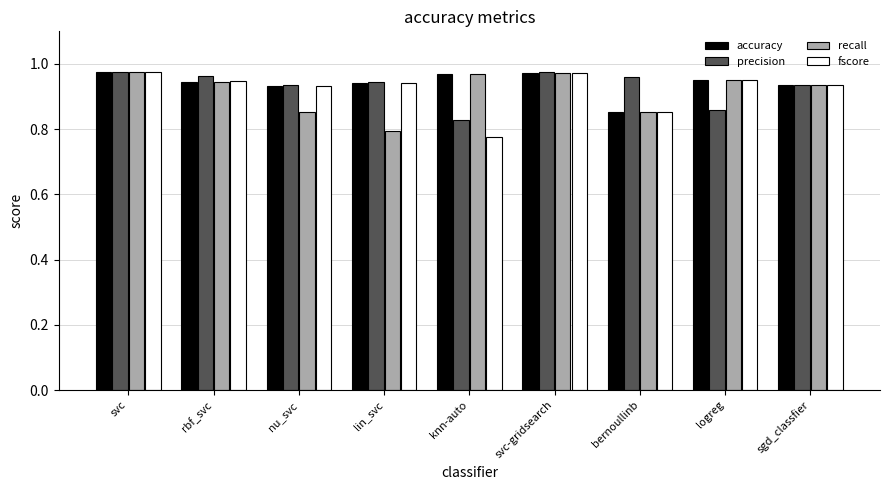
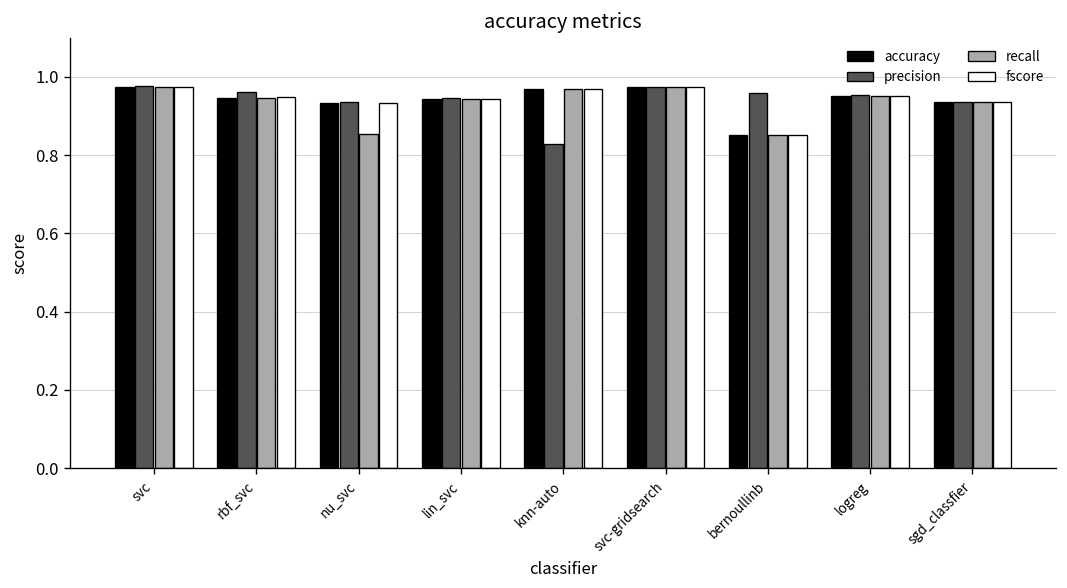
recall, lin_svc: 0.80 -> 0.94
fscore, knn-auto: 0.78 -> 0.97
precision, logreg: 0.86 -> 0.95
